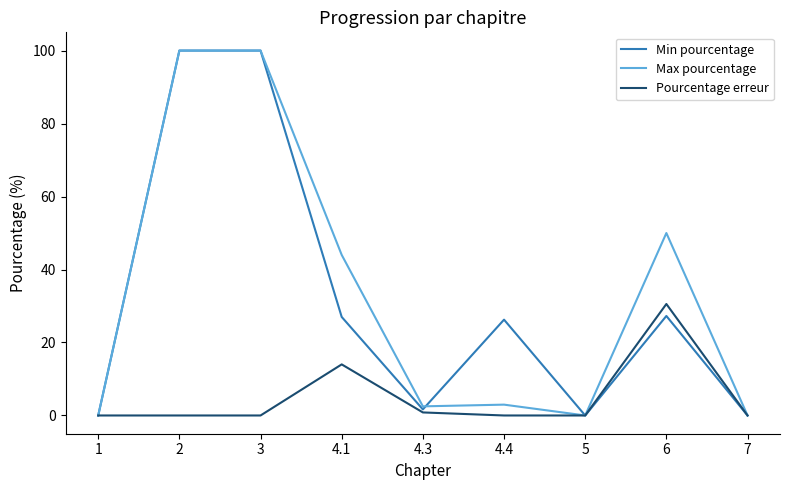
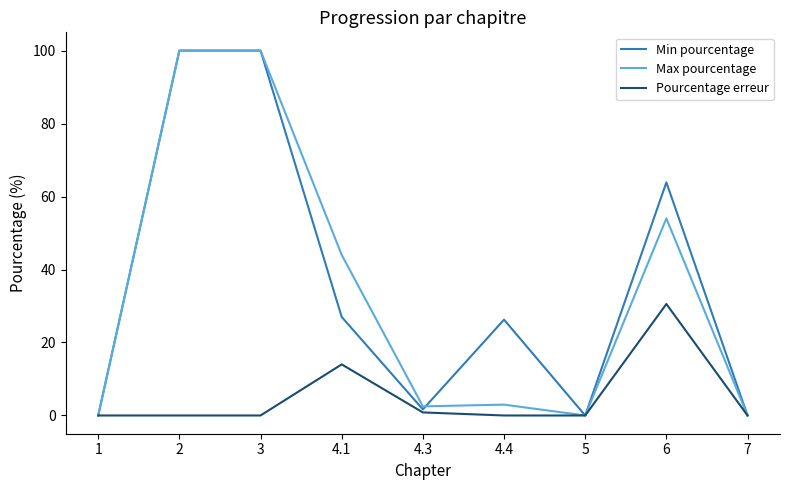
Min pourcentage, 6: 27 -> 64
Max pourcentage, 6: 50 -> 54
